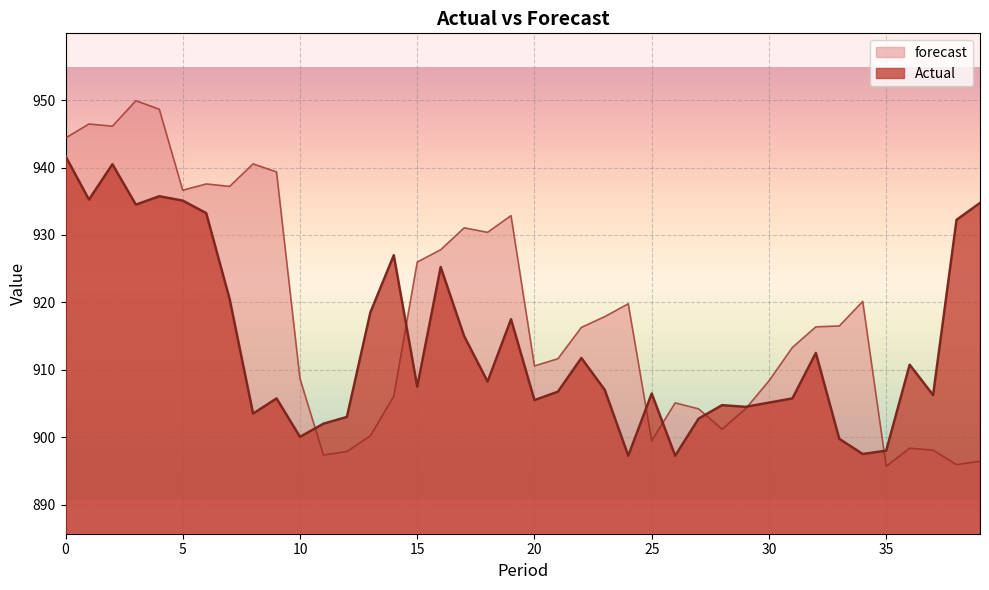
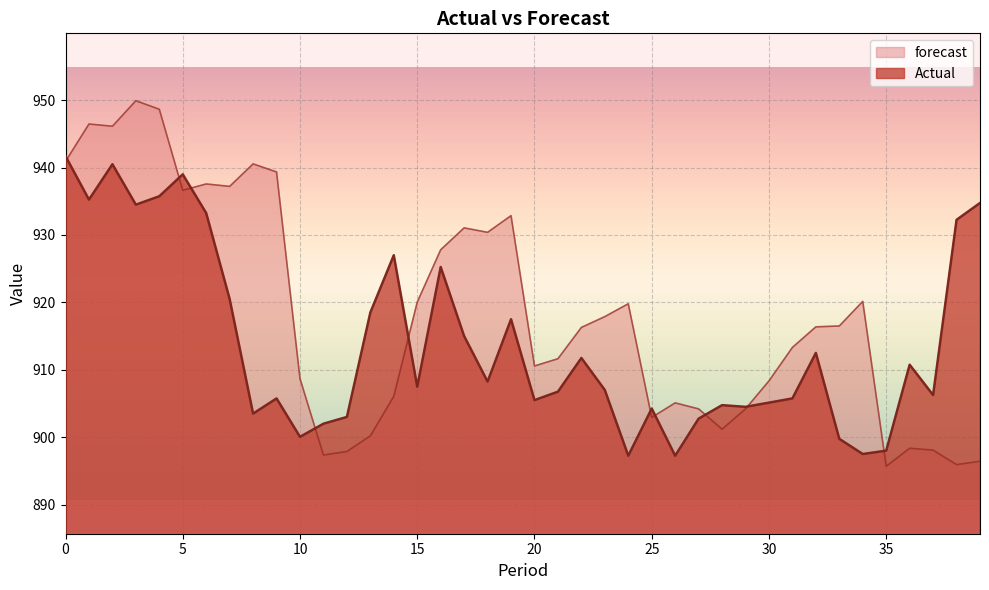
forecast, 0: 944 -> 941
Actual, 5: 935 -> 939
forecast, 15: 926 -> 920
forecast, 25: 899 -> 903
Actual, 25: 906 -> 904
